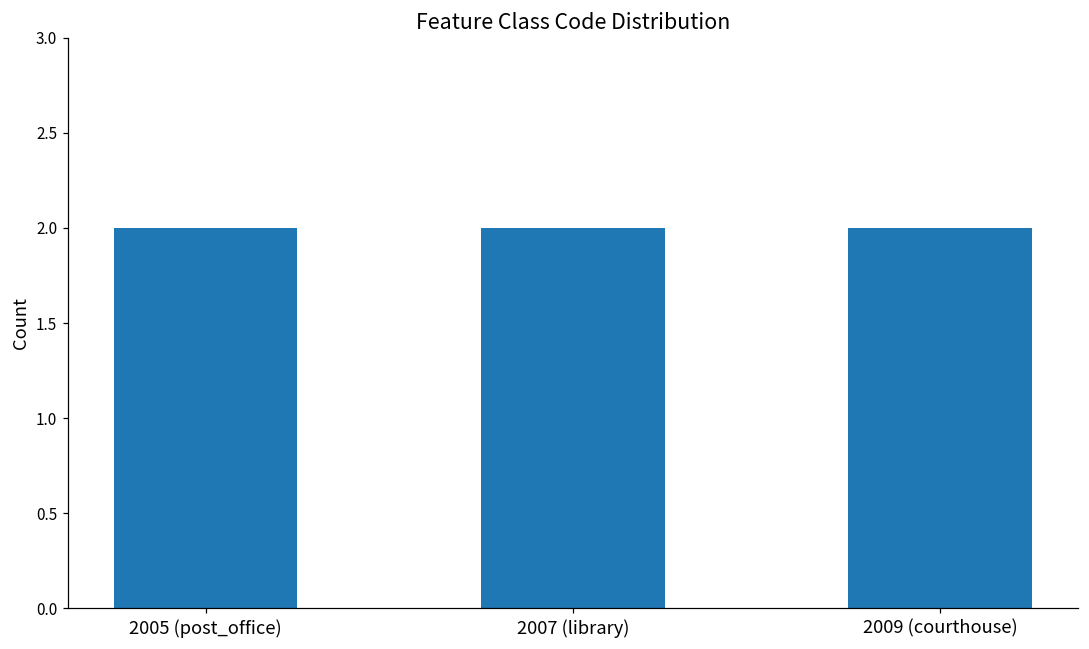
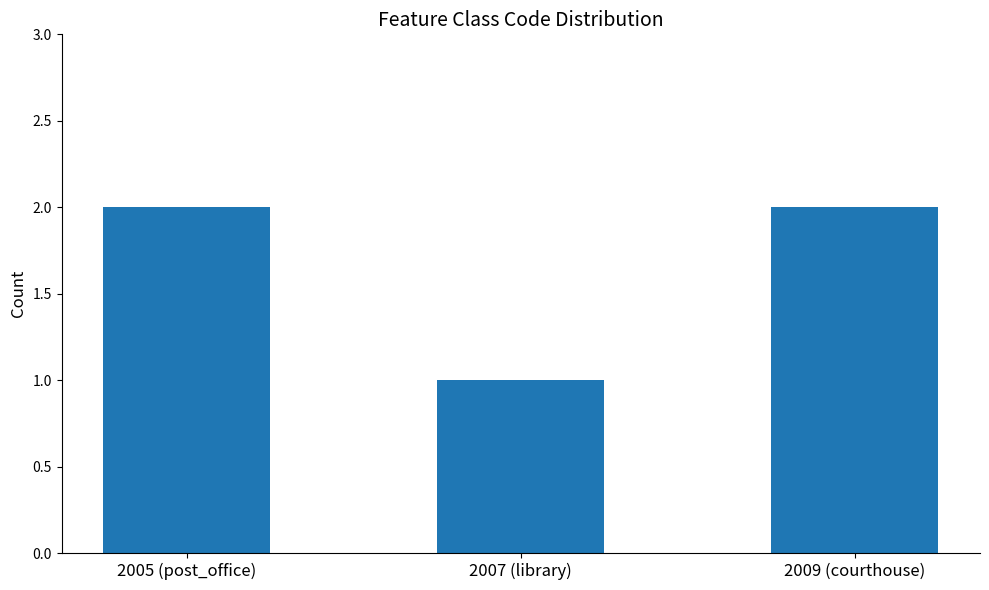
2007 (library): 2 -> 1
